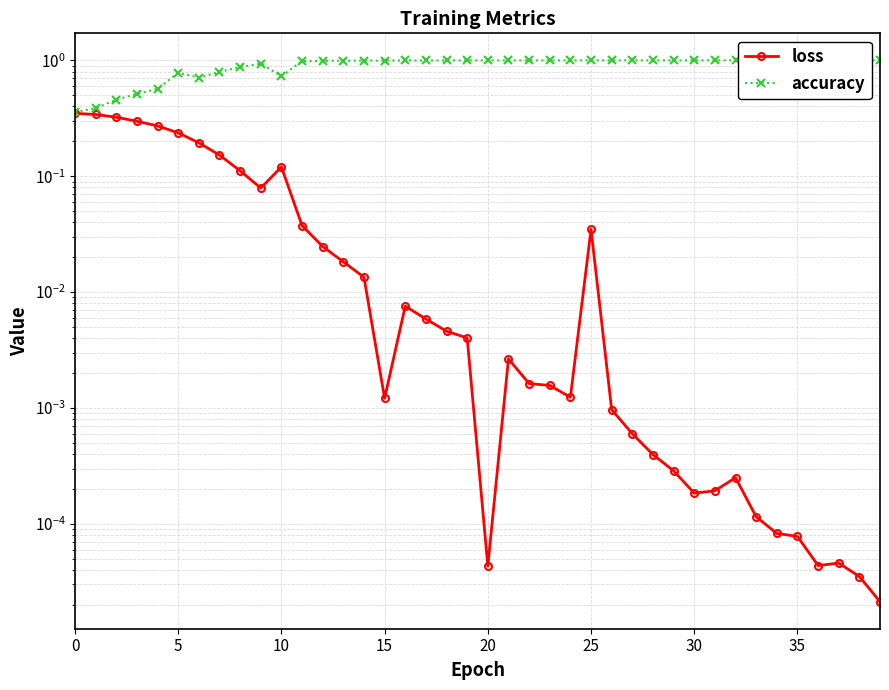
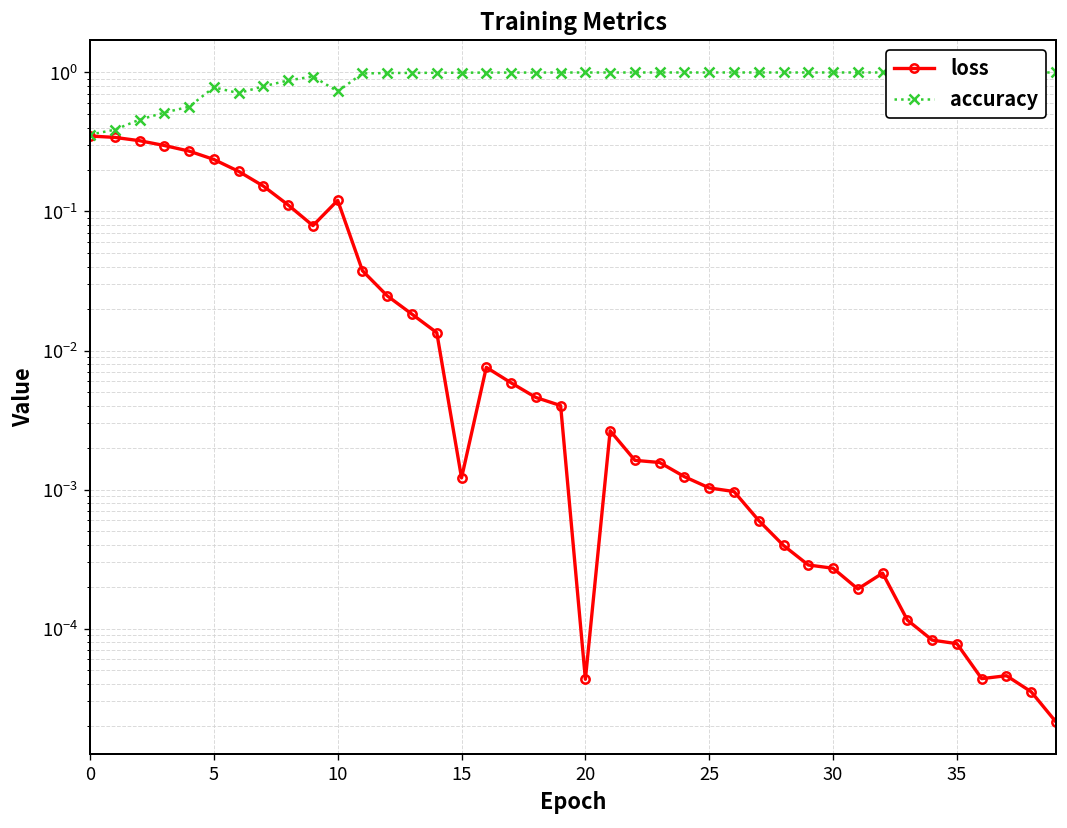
loss, 25: 0.035 -> 0.0010
loss, 30: 0.00018 -> 0.00027
